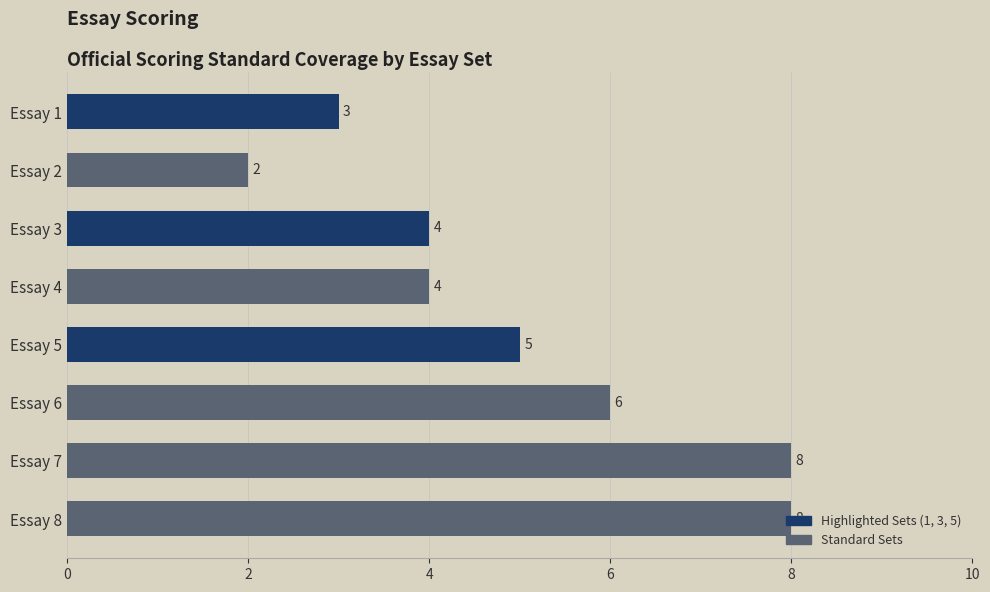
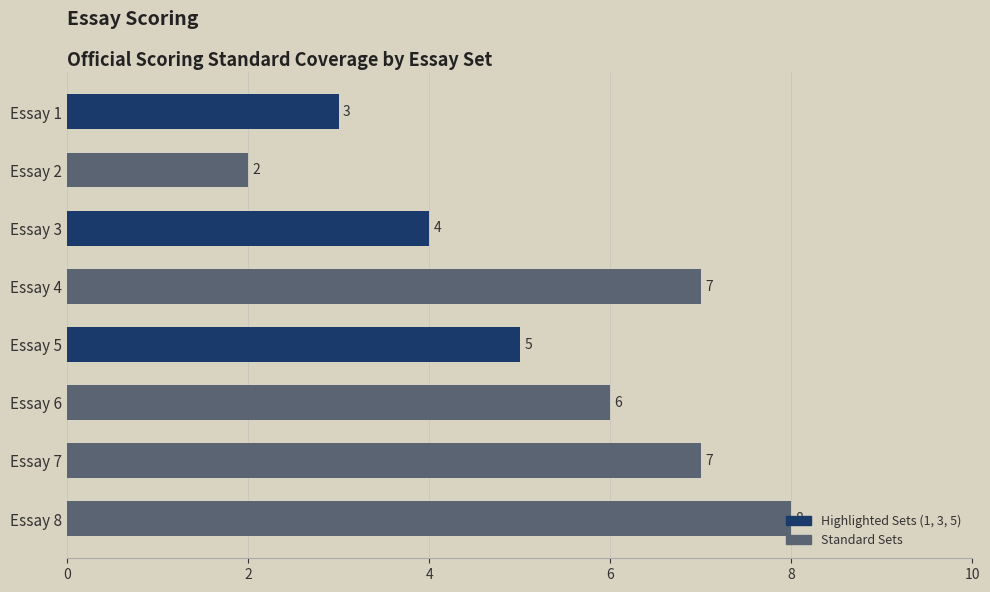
Essay 4: 4 -> 7
Essay 7: 8 -> 7
